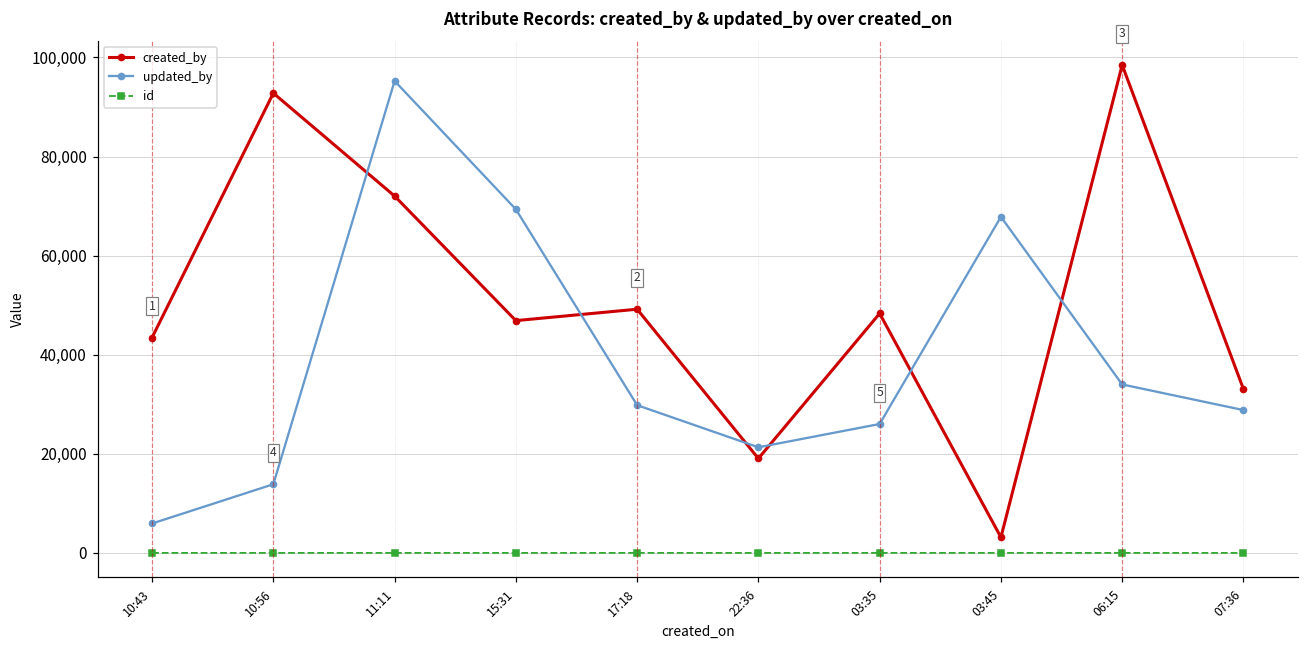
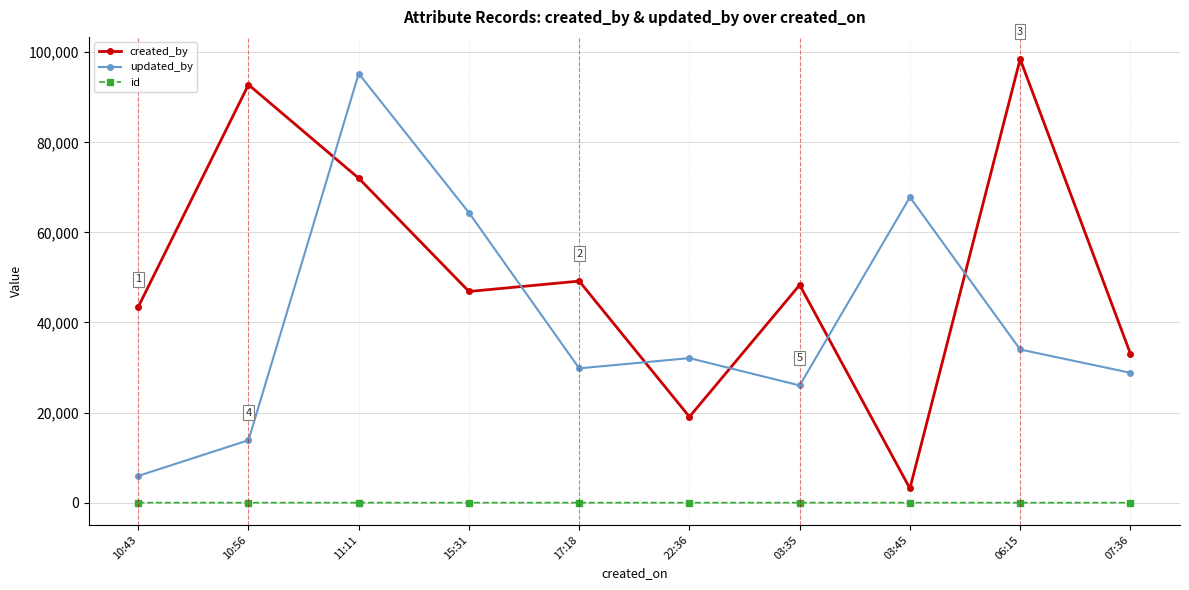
updated_by, 15:31: 69,000 -> 64,000
updated_by, 22:36: 21,000 -> 32,000
